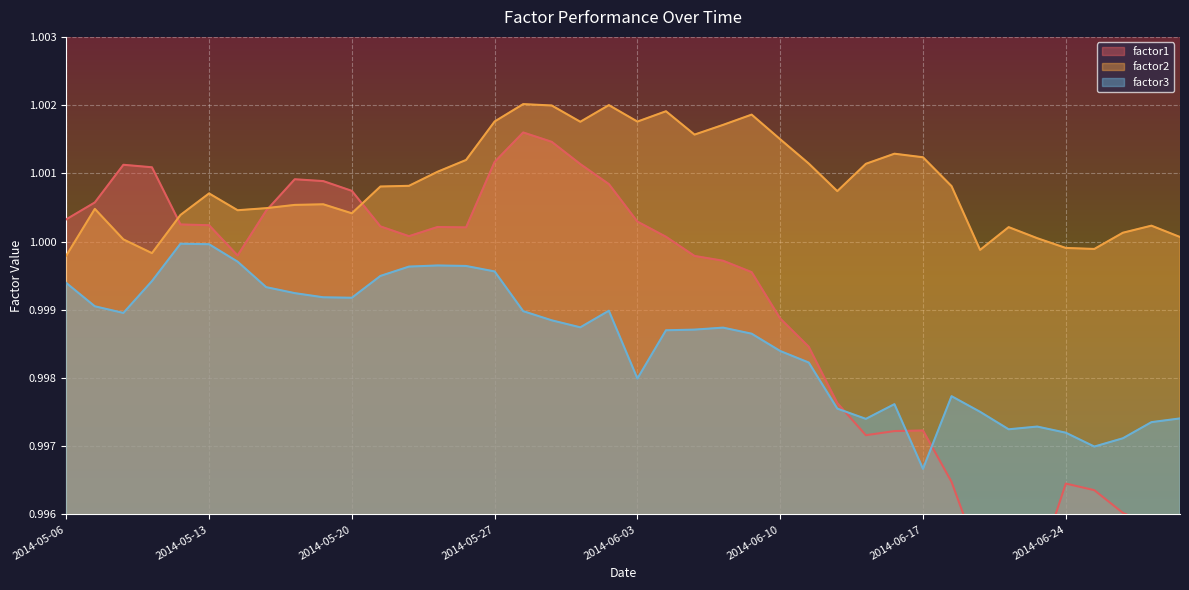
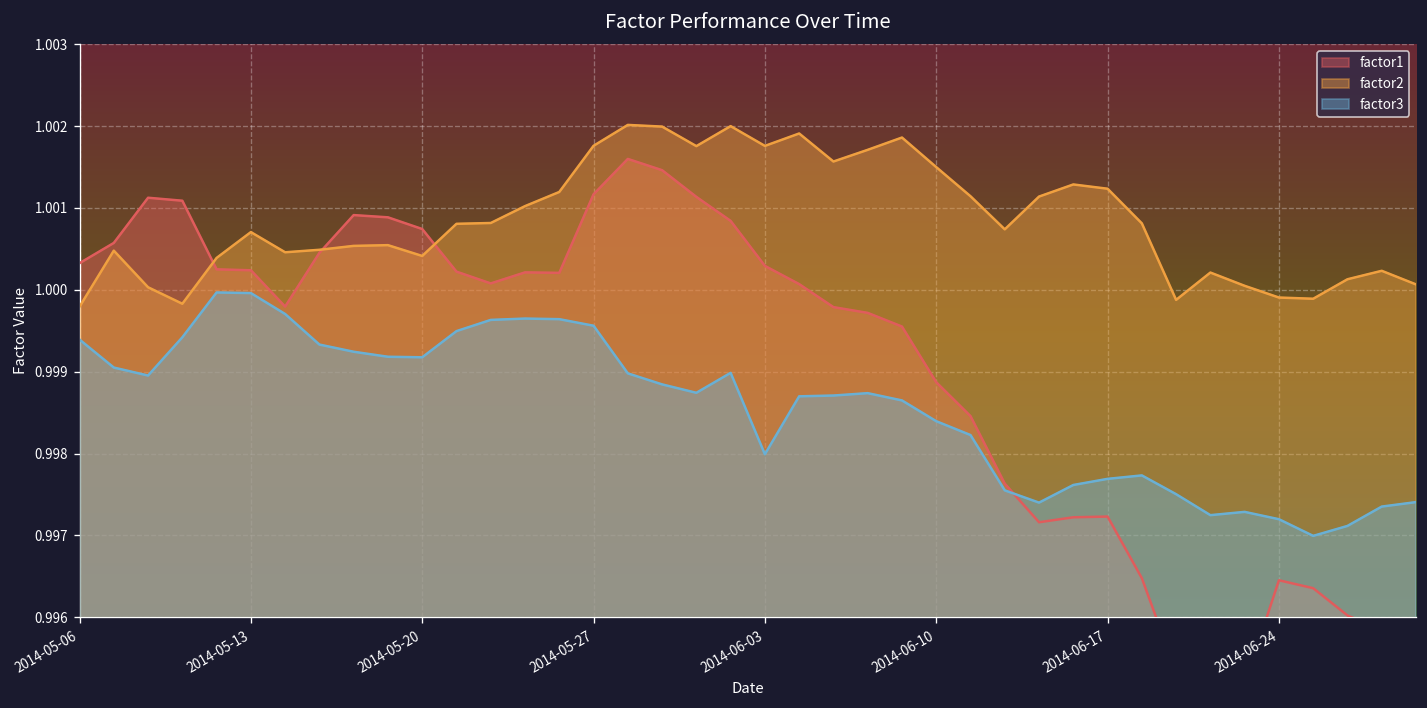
factor3, 2014-06-17: 0.9967 -> 0.9977
